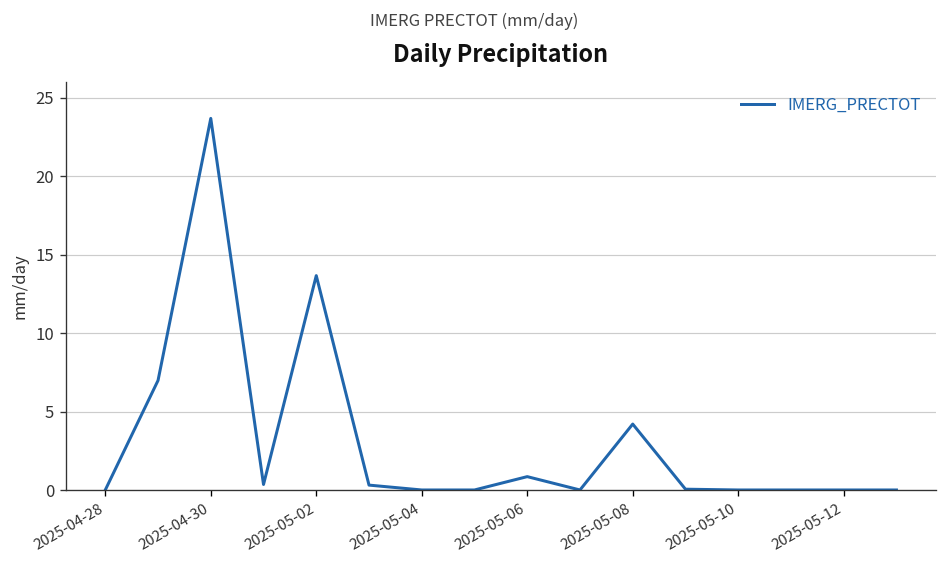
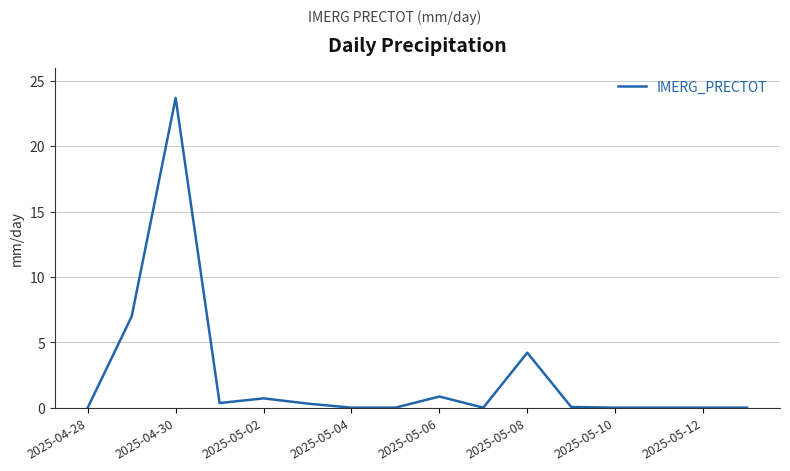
2025-05-02: 13.7 -> 0.7
